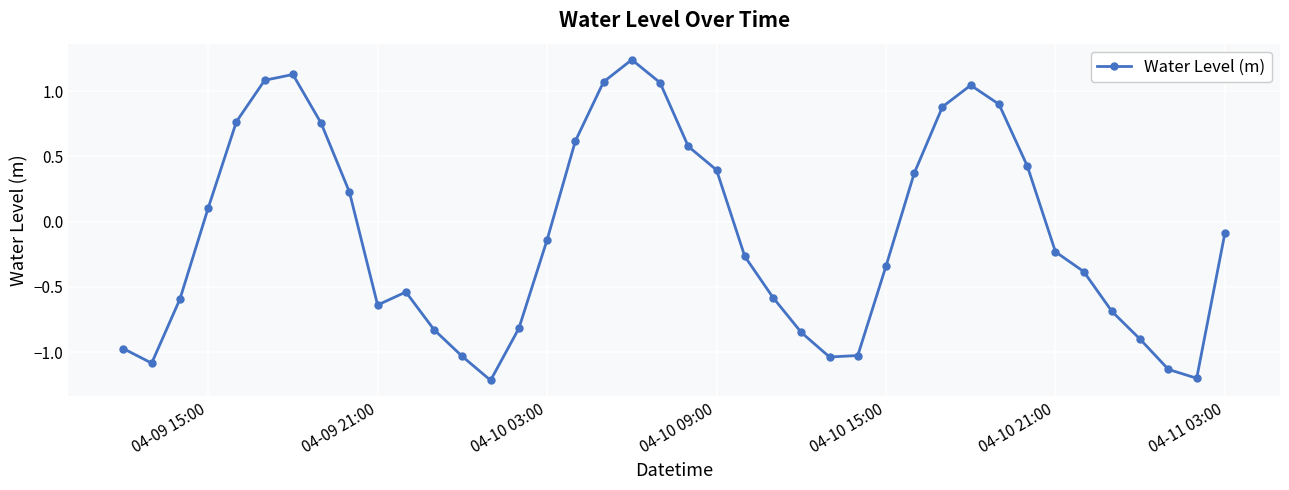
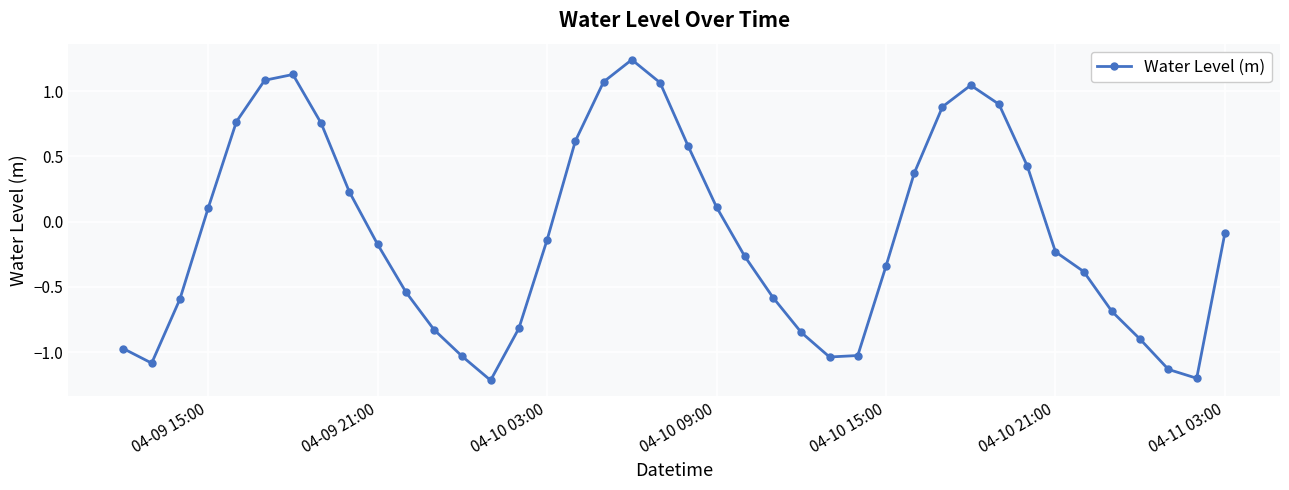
04-09 21:00: -0.64 -> -0.17
04-10 09:00: 0.39 -> 0.11
